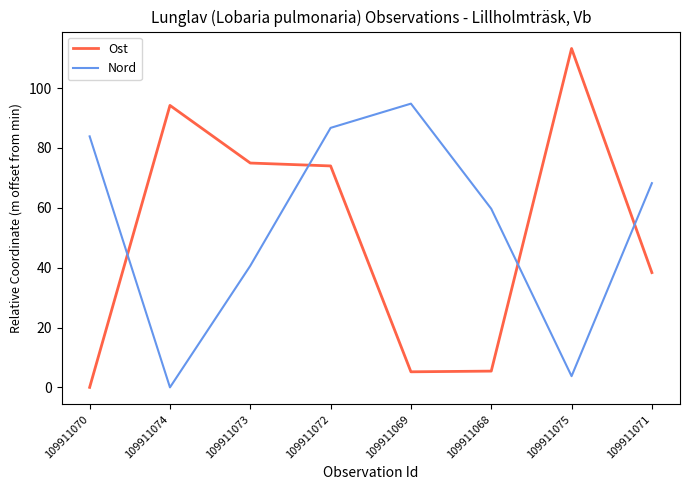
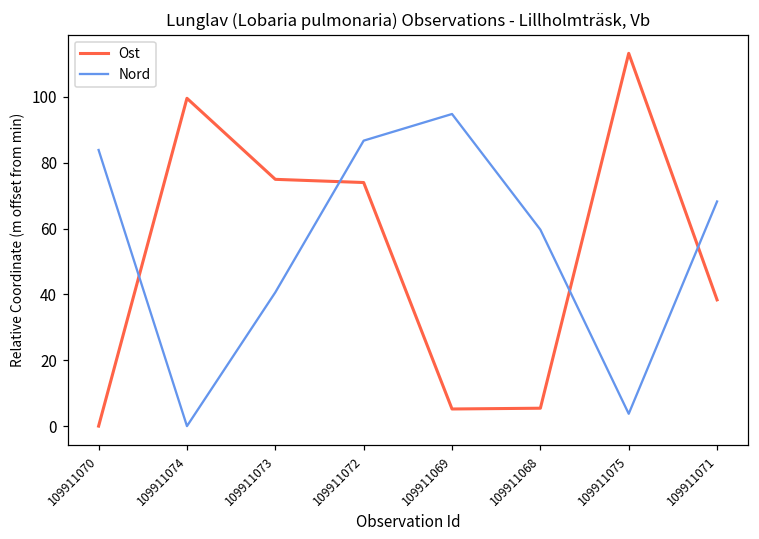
Ost, 109911074: 94 -> 100
